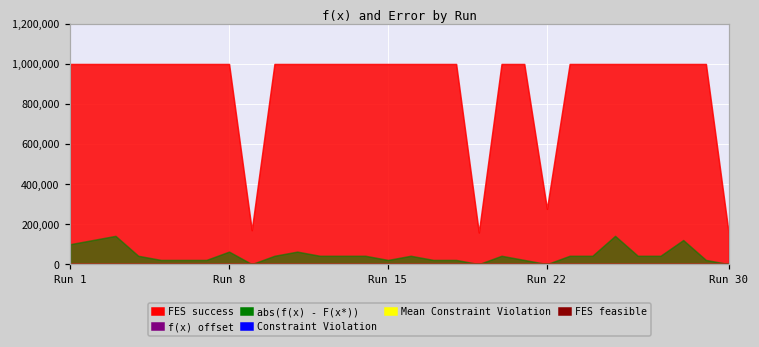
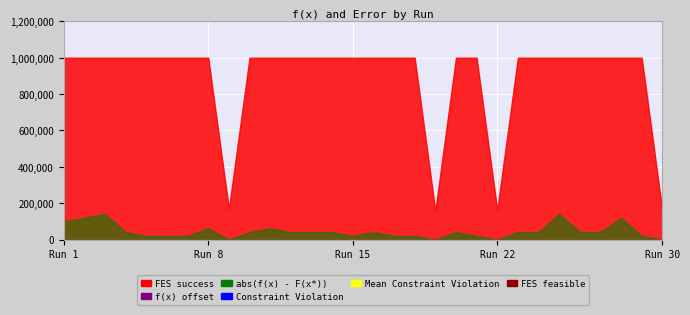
FES success, Run 22: 280,000 -> 160,000
